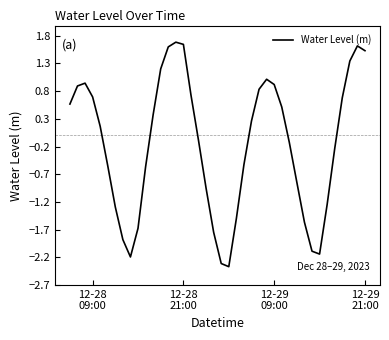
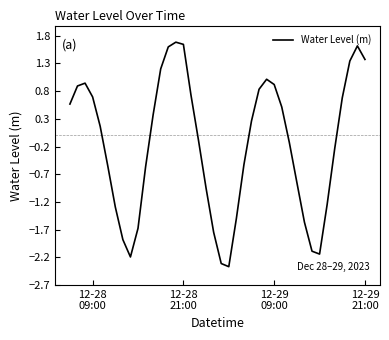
12-29 21:00: 1.5 -> 1.4
